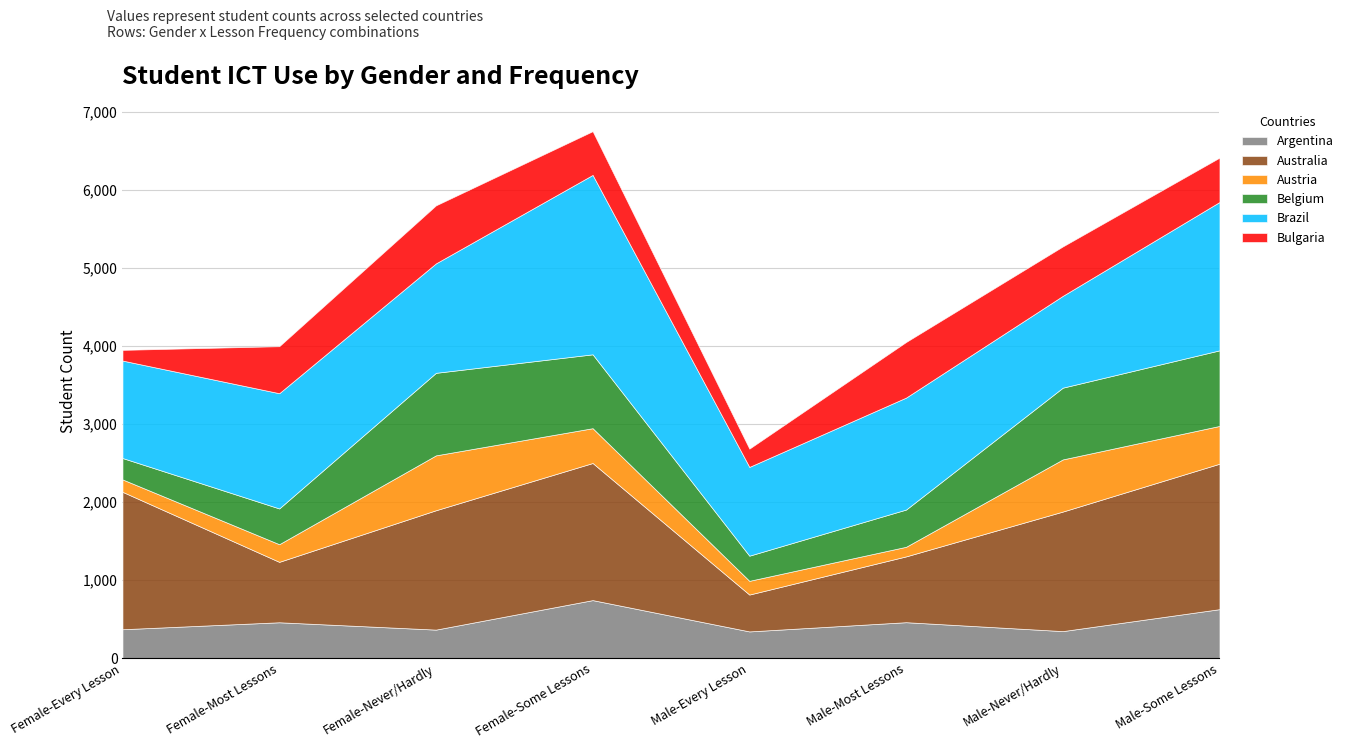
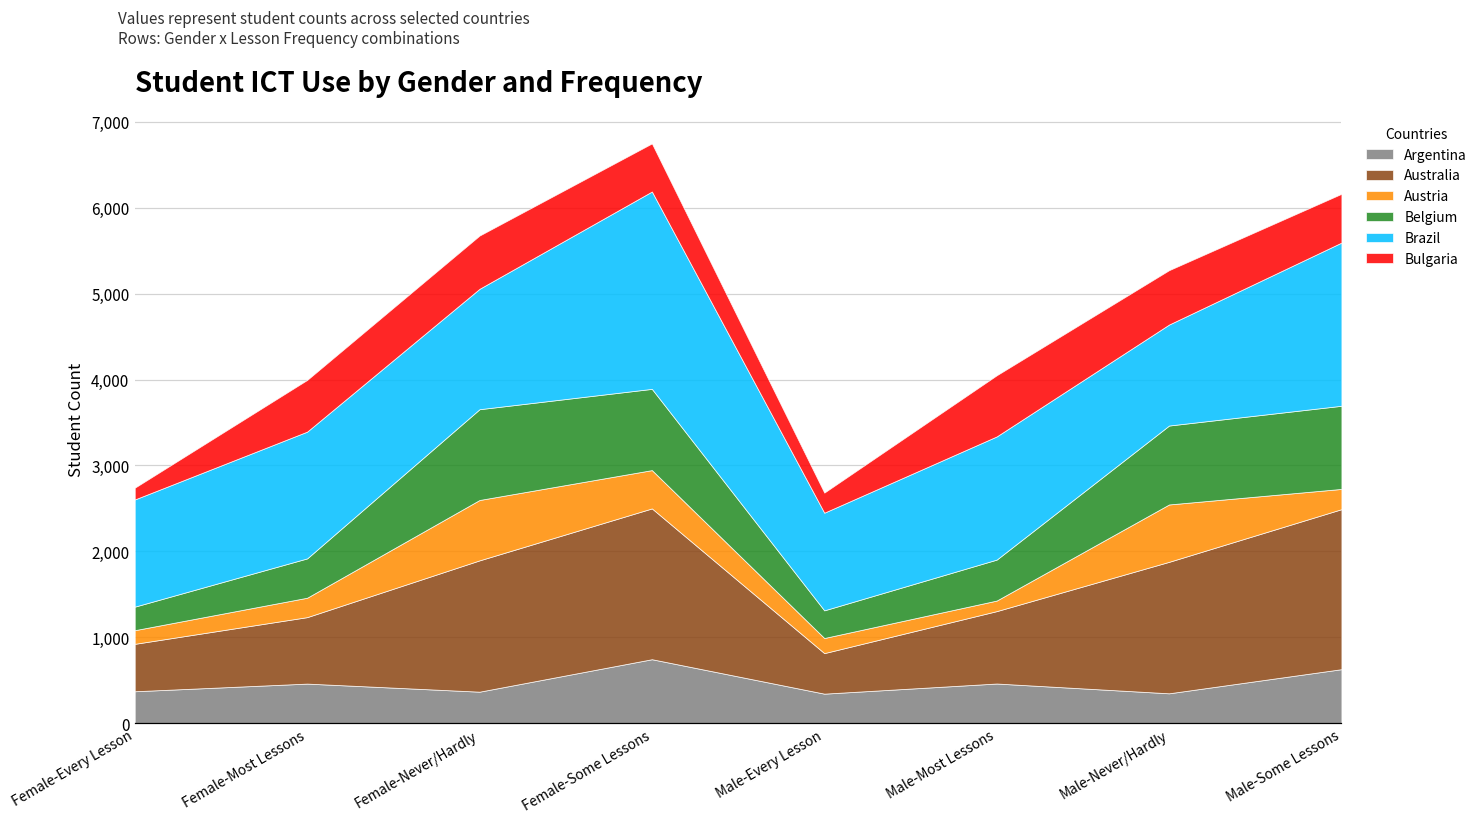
Australia, Female-Every Lesson: 1,800 -> 600
Bulgaria, Female-Never/Hardly: 700 -> 600
Austria, Male-Some Lessons: 500 -> 200
